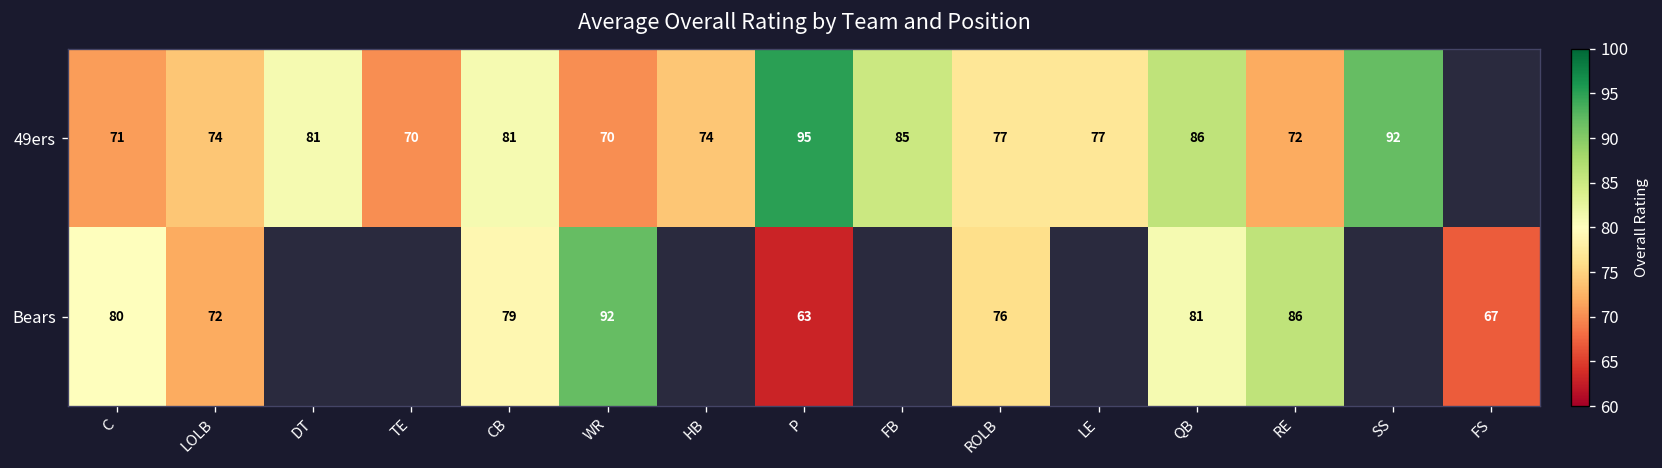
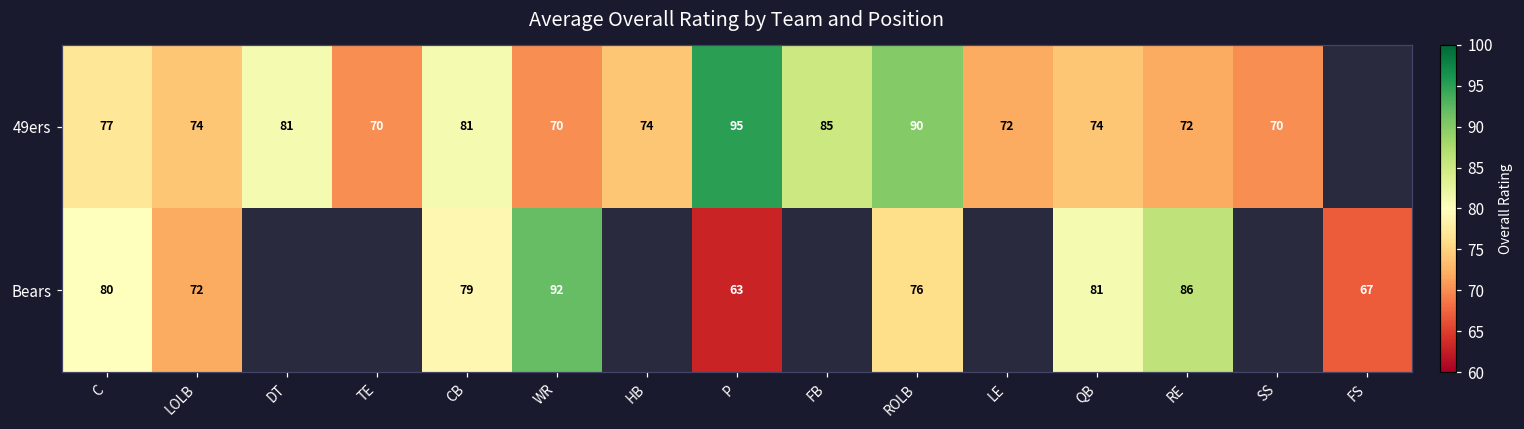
49ers, C: 71 -> 77
49ers, ROLB: 77 -> 90
49ers, LE: 77 -> 72
49ers, QB: 86 -> 74
49ers, SS: 92 -> 70
